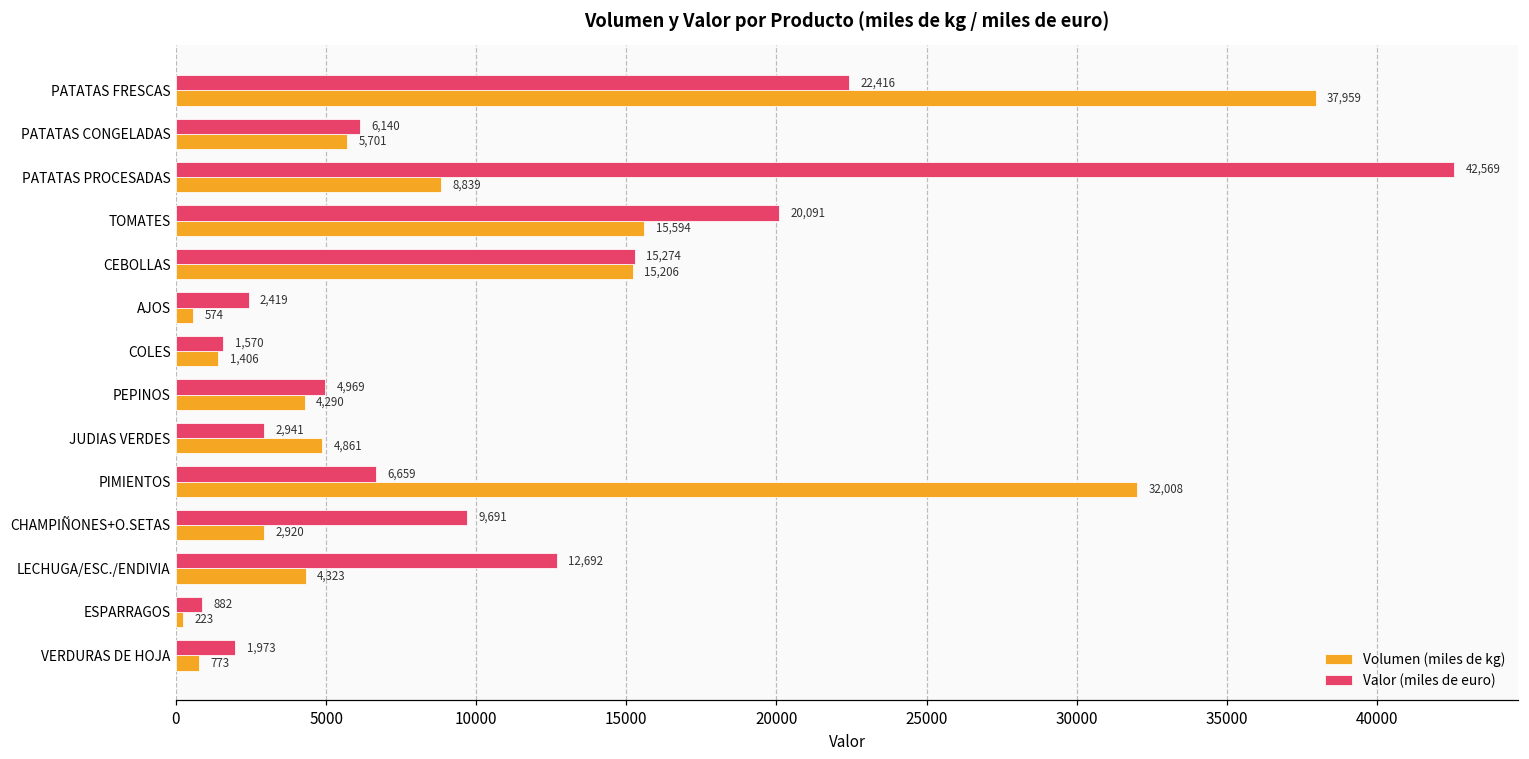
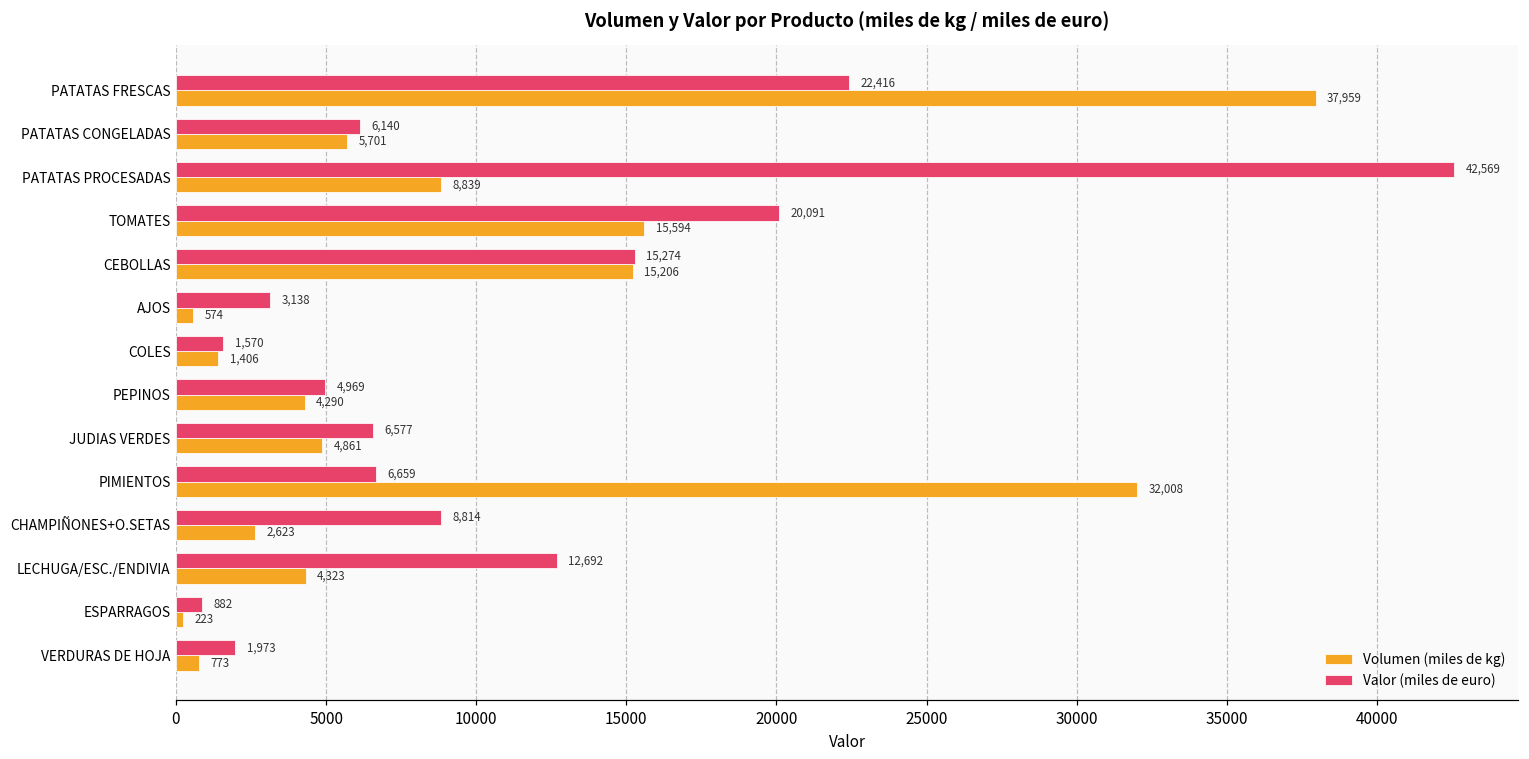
Valor (miles de euro), AJOS: 2,419 -> 3,138
Valor (miles de euro), JUDIAS VERDES: 2,941 -> 6,577
Valor (miles de euro), CHAMPIÑONES+O.SETAS: 9,691 -> 8,814
Volumen (miles de kg), CHAMPIÑONES+O.SETAS: 2,920 -> 2,623
